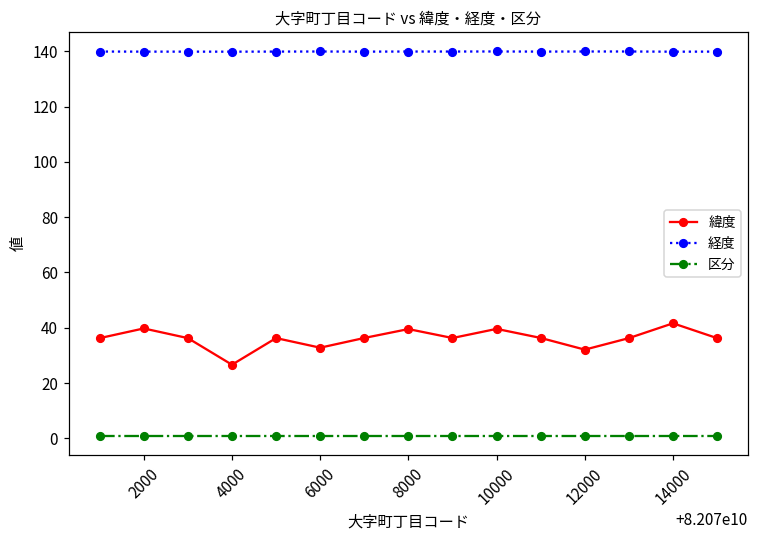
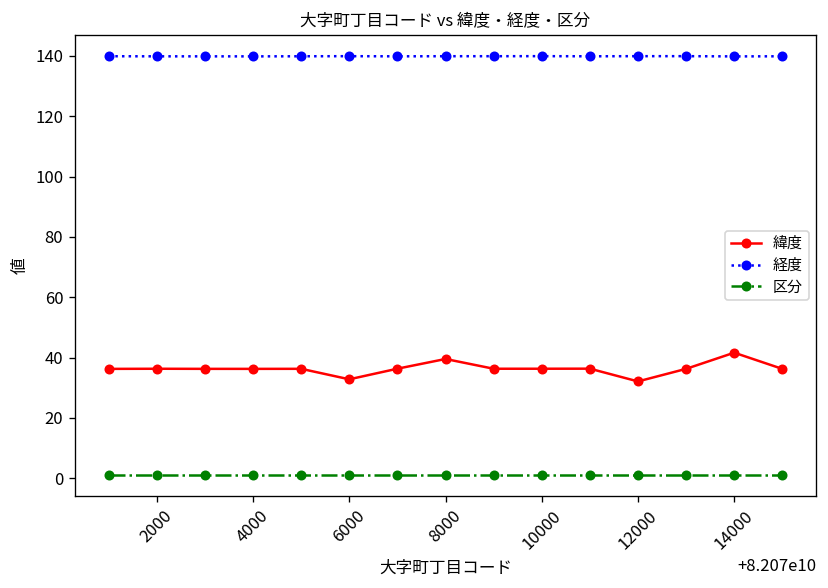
緯度, 2000: 40 -> 36
緯度, 4000: 27 -> 36
緯度, 10000: 40 -> 36
